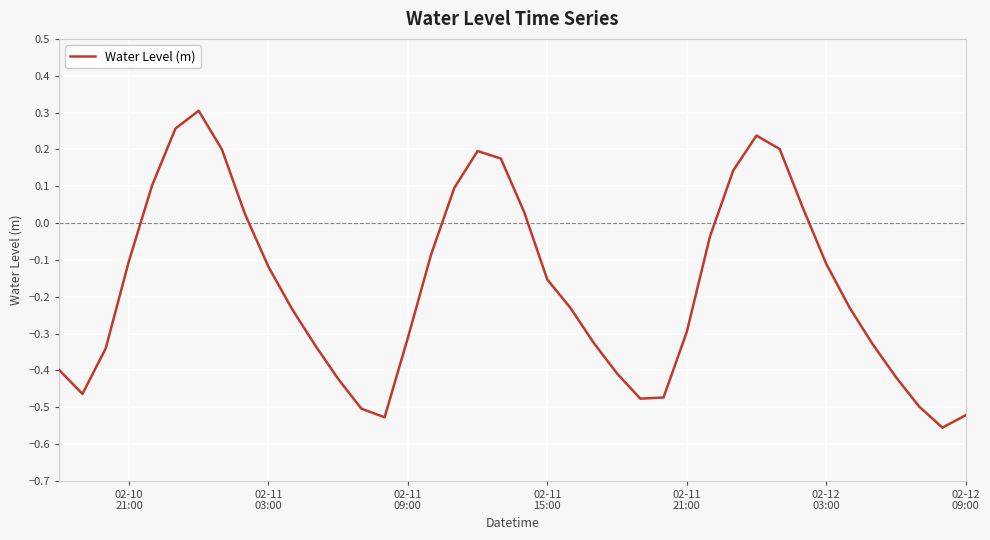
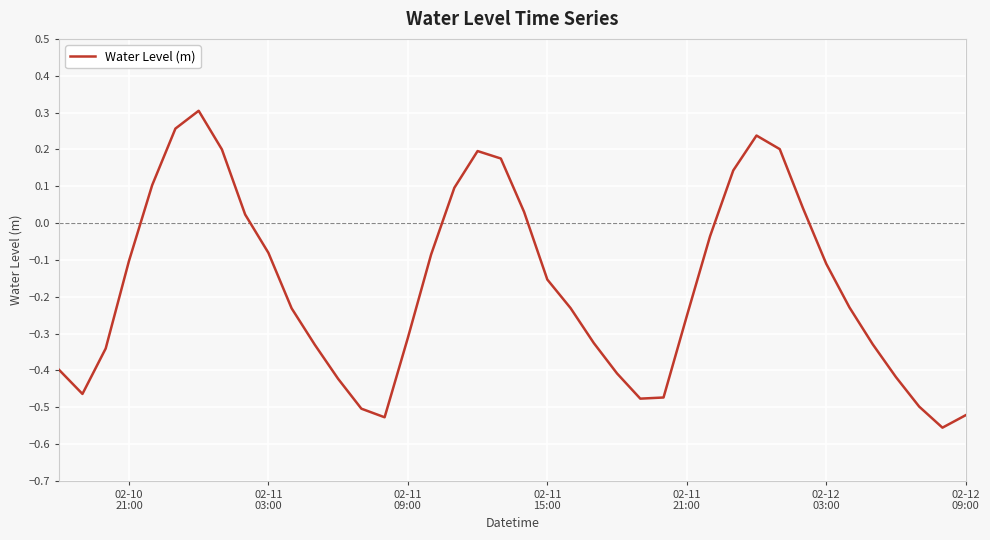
02-11 03:00: -0.12 -> -0.08
02-11 21:00: -0.30 -> -0.25
